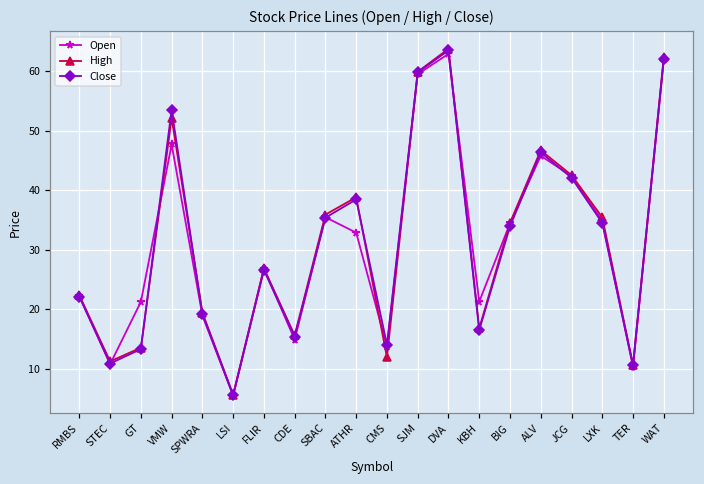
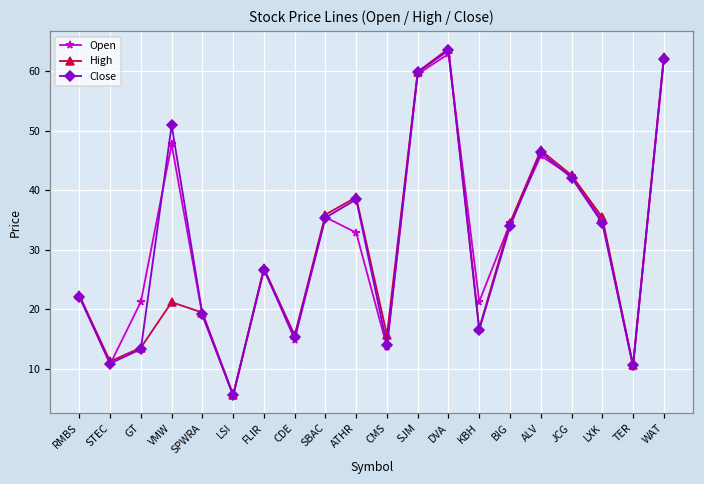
High, VMW: 52 -> 21
Close, VMW: 54 -> 51
High, CMS: 12 -> 16
